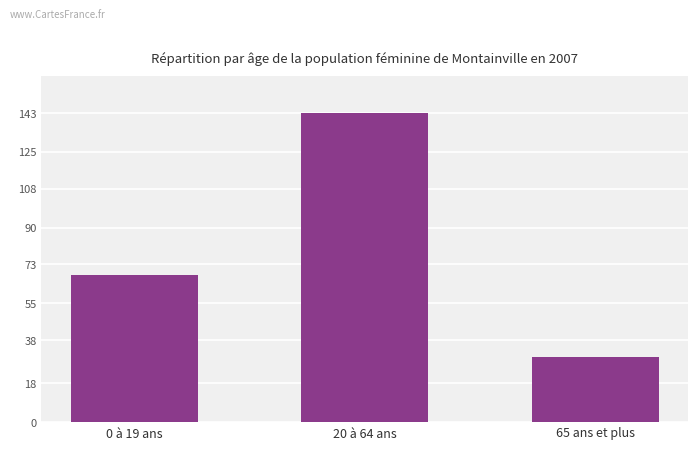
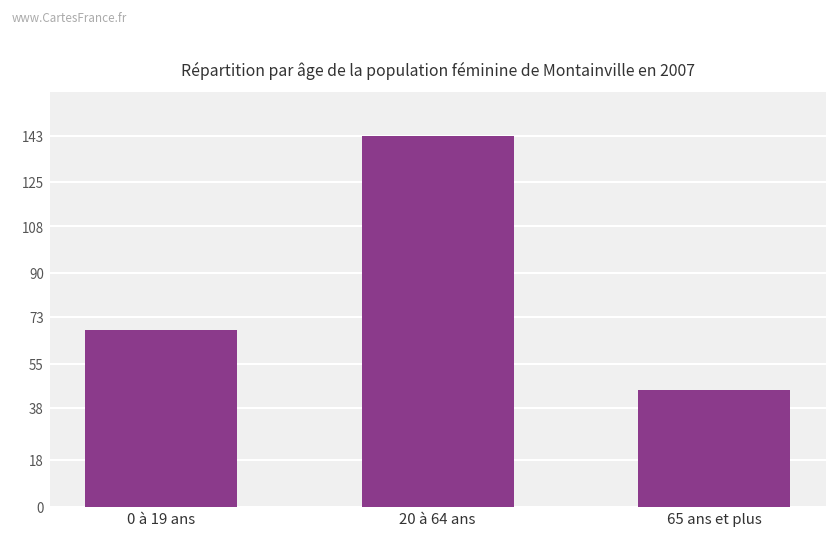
65 ans et plus: 30 -> 45
